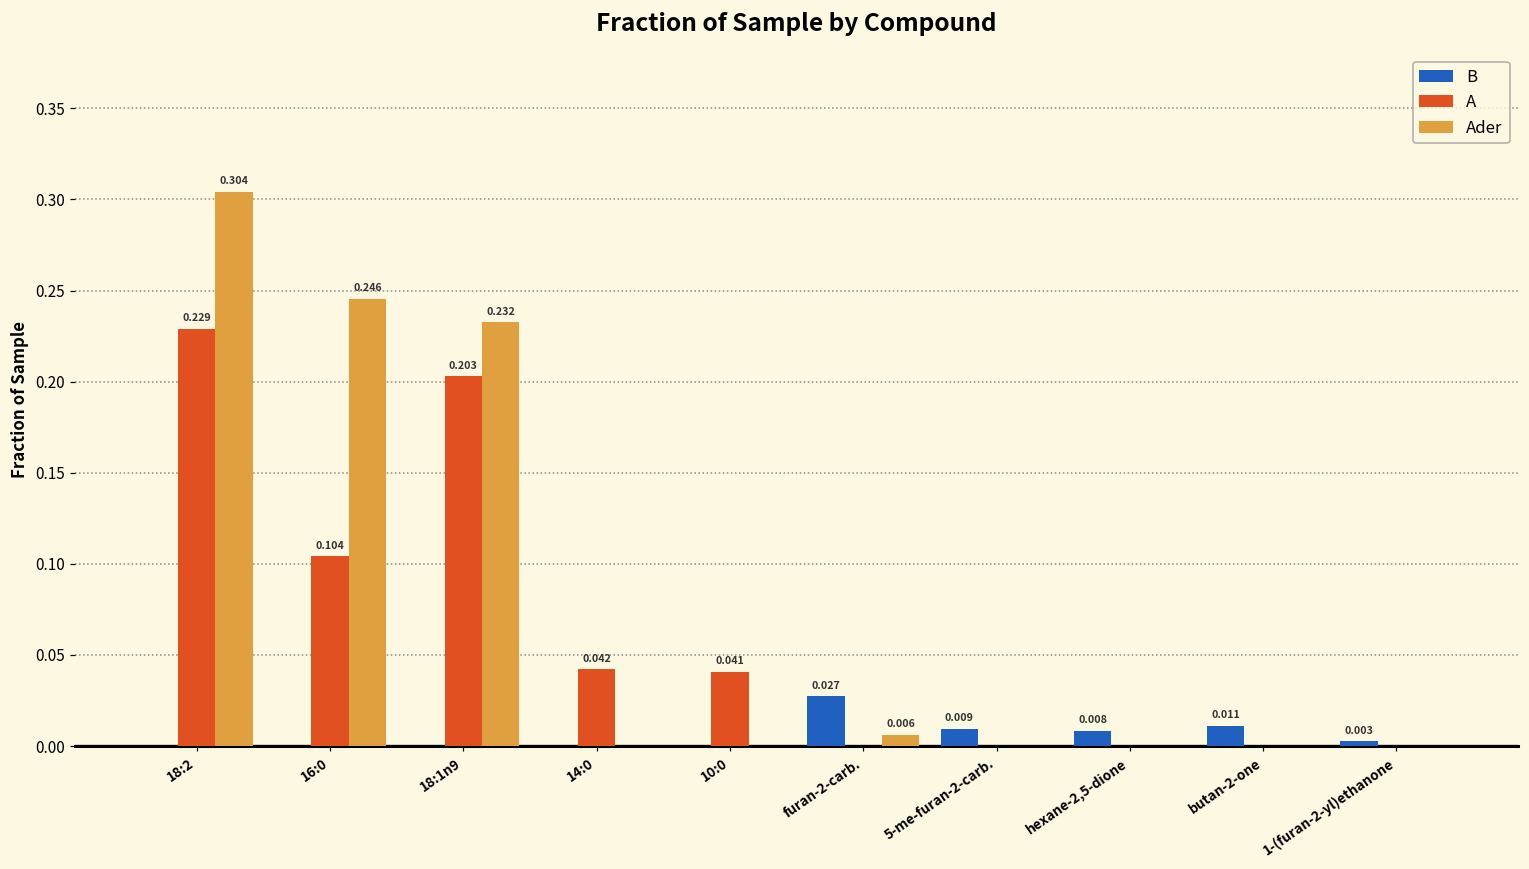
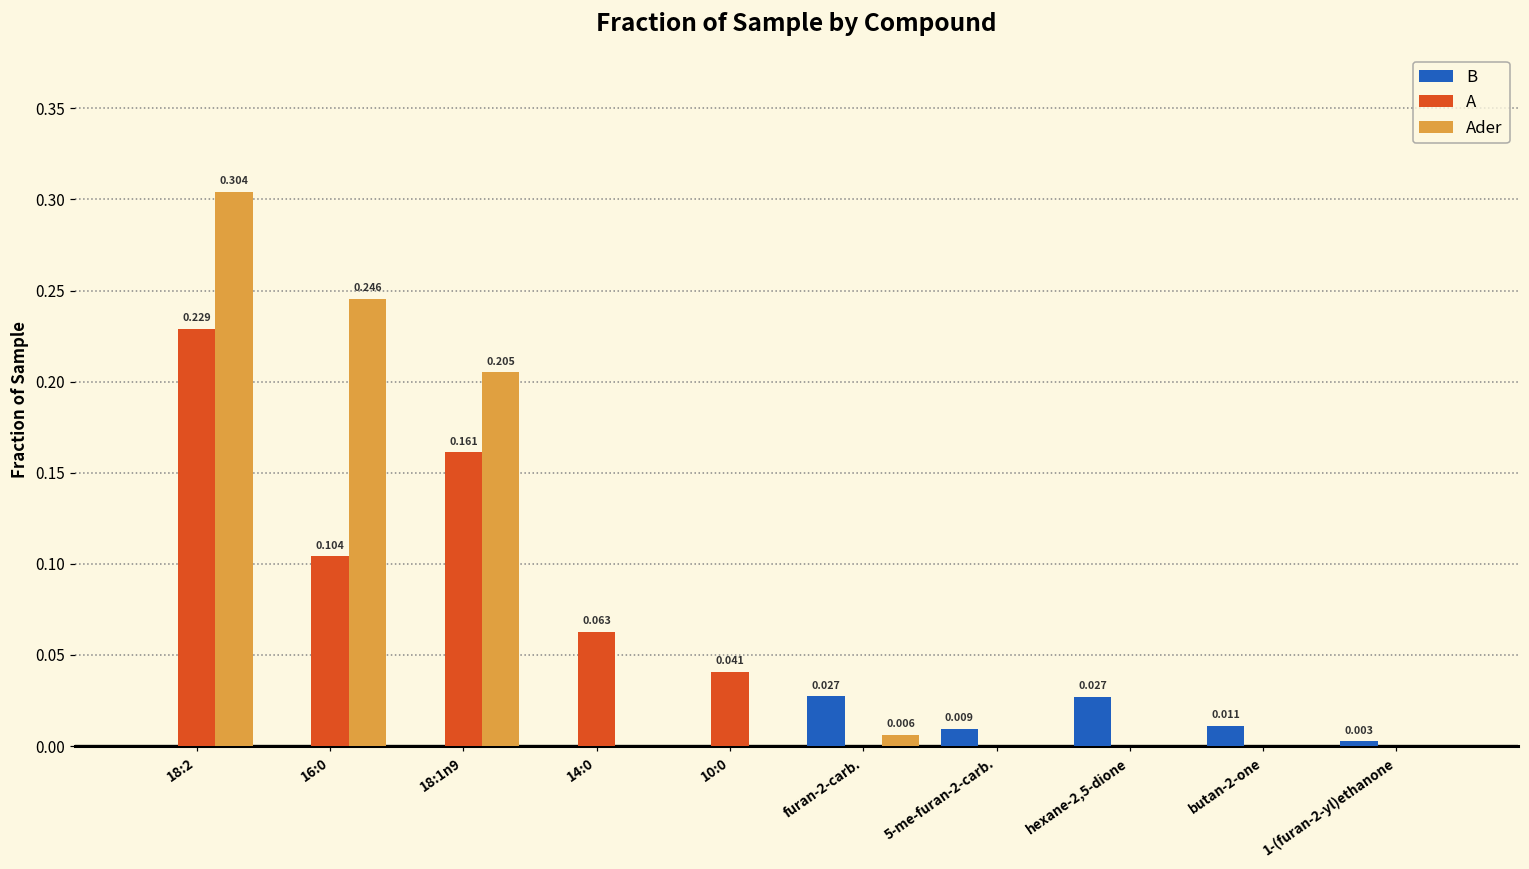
A, 18:1n9: 0.203 -> 0.161
Ader, 18:1n9: 0.232 -> 0.205
A, 14:0: 0.042 -> 0.063
B, hexane-2,5-dione: 0.008 -> 0.027
